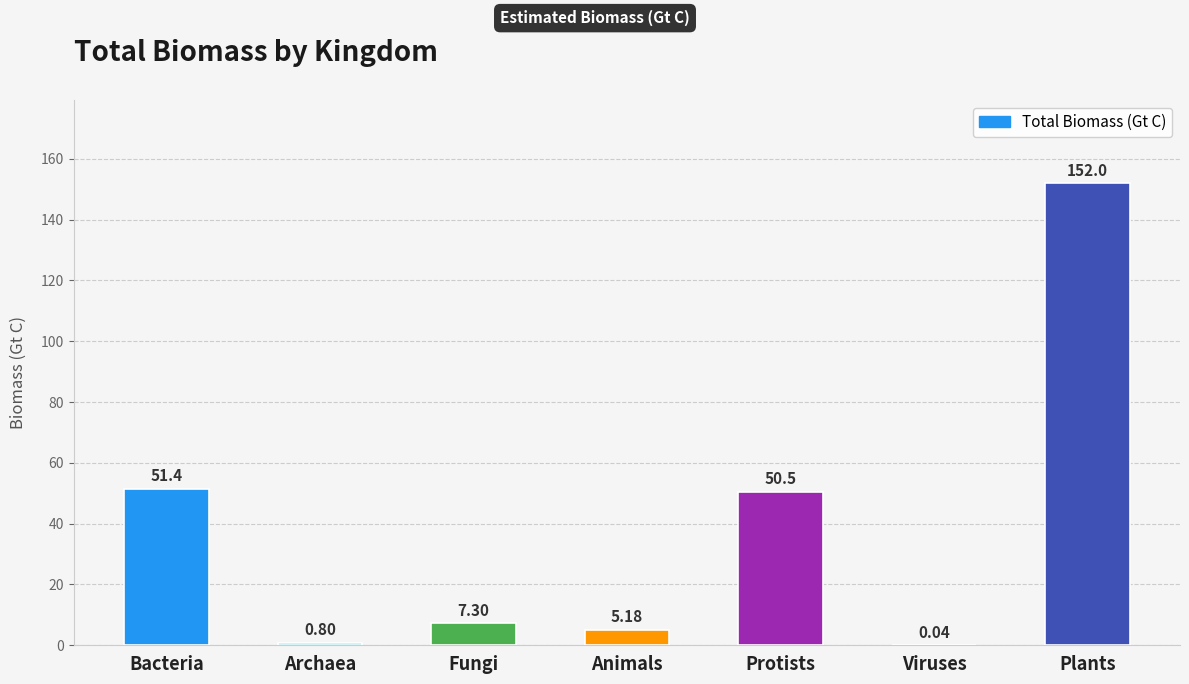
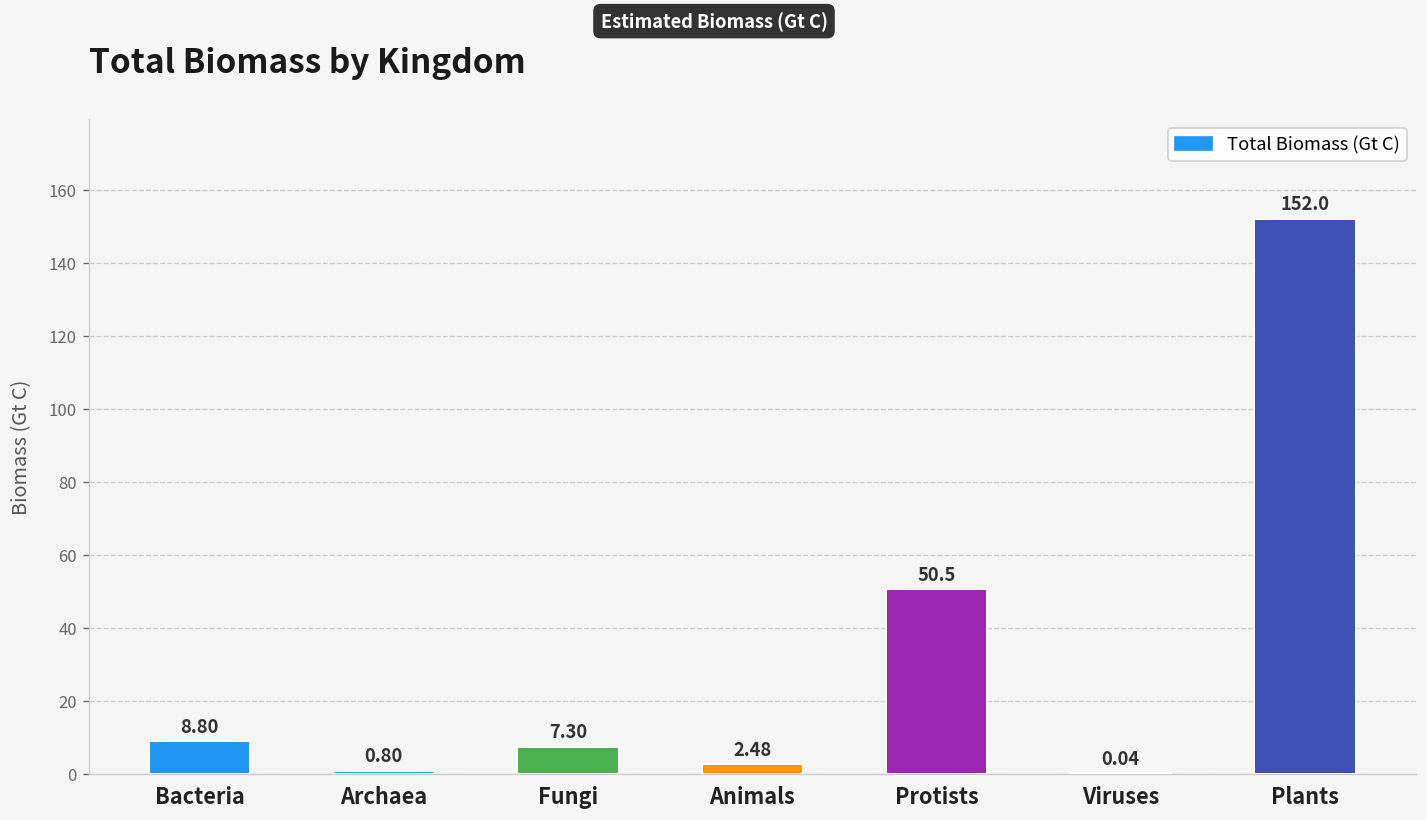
Bacteria: 51.4 -> 8.80
Animals: 5.18 -> 2.48
